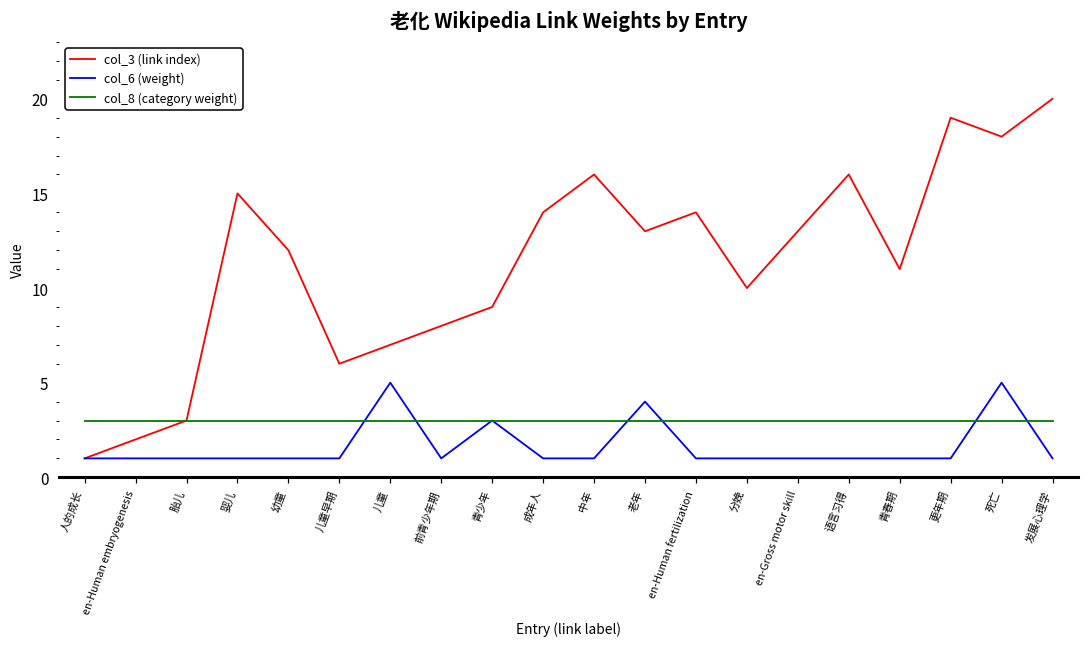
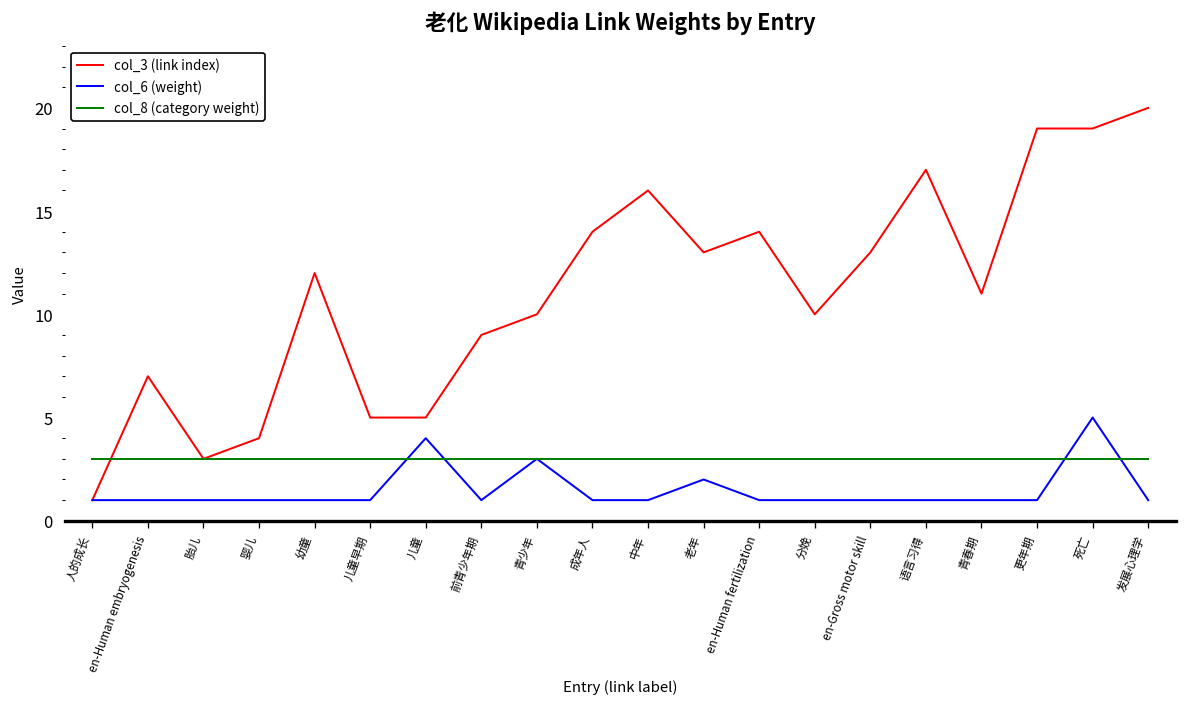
col_3 (link index), en-Human embryogenesis: 2 -> 7
col_3 (link index), 婴儿: 15 -> 4
col_3 (link index), 儿童早期: 6 -> 5
col_3 (link index), 儿童: 7 -> 5
col_6 (weight), 儿童: 5 -> 4
col_3 (link index), 前青少年期: 8 -> 9
col_3 (link index), 青少年: 9 -> 10
col_6 (weight), 老年: 4 -> 2
col_3 (link index), 语言习得: 16 -> 17
col_3 (link index), 死亡: 18 -> 19
